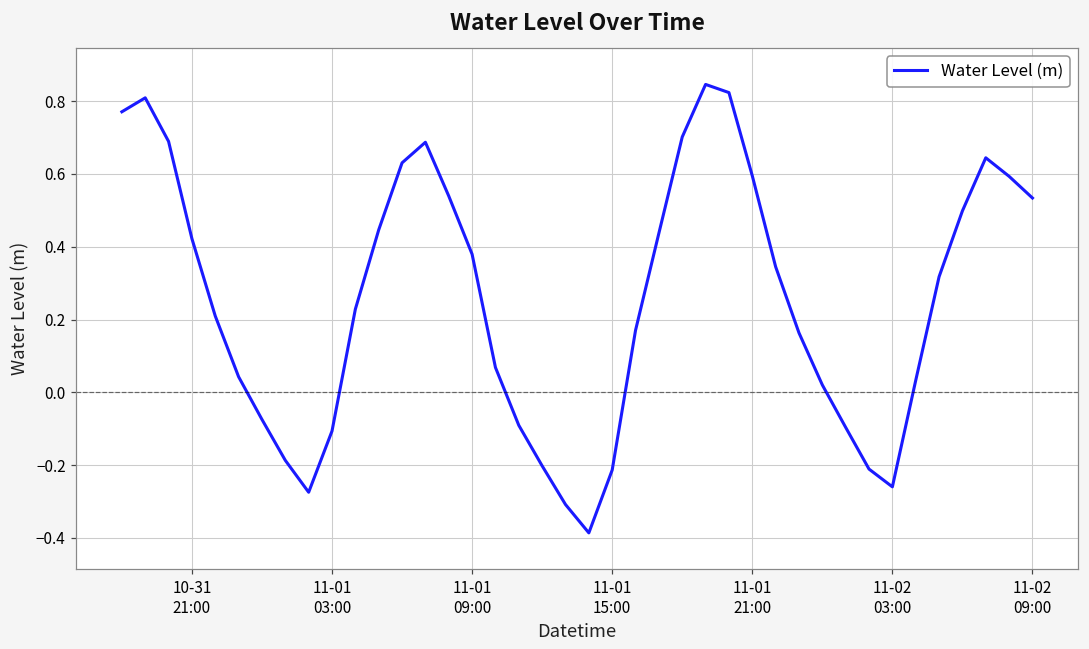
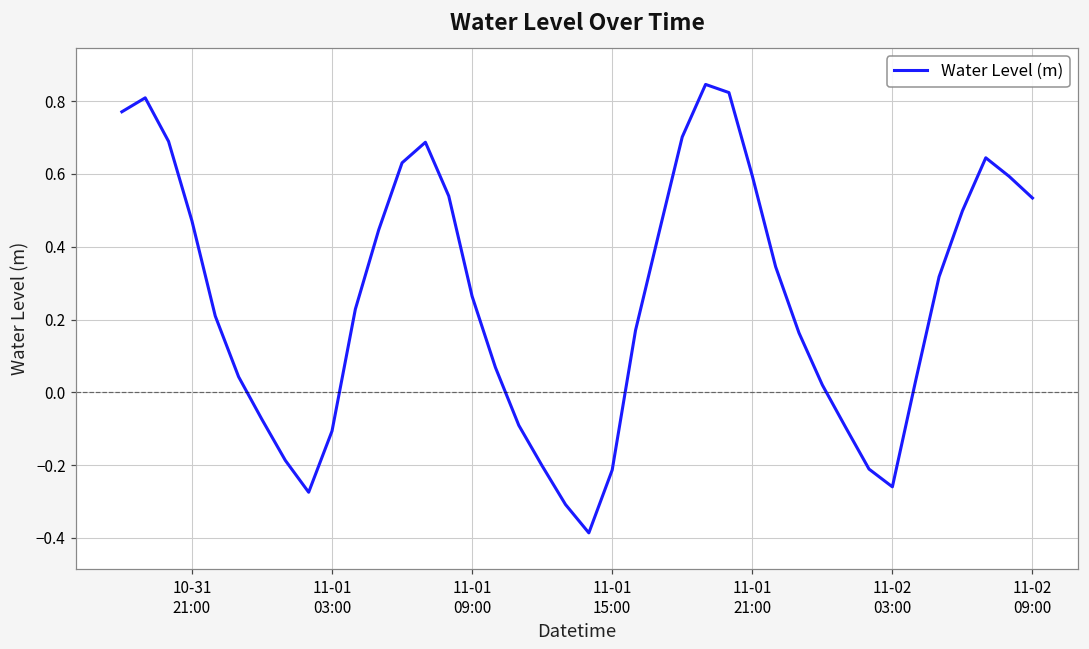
10-31 21:00: 0.42 -> 0.47
11-01 09:00: 0.38 -> 0.26
